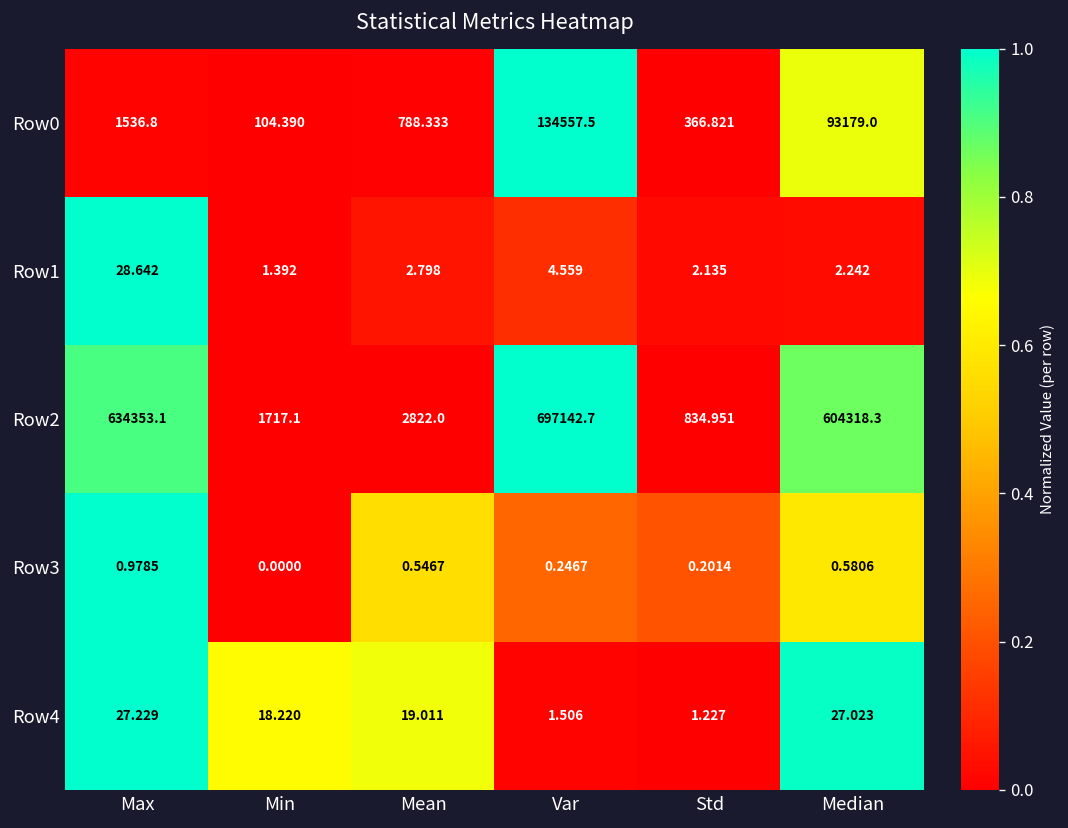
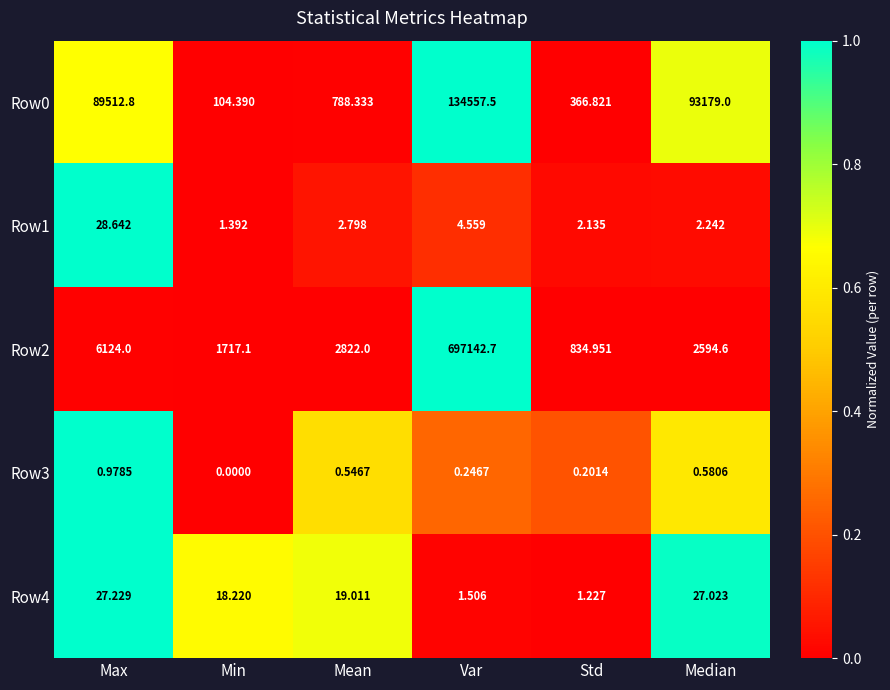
Row0, Max: 1536.8 -> 89512.8
Row2, Max: 634353.1 -> 6124.0
Row2, Median: 604318.3 -> 2594.6
